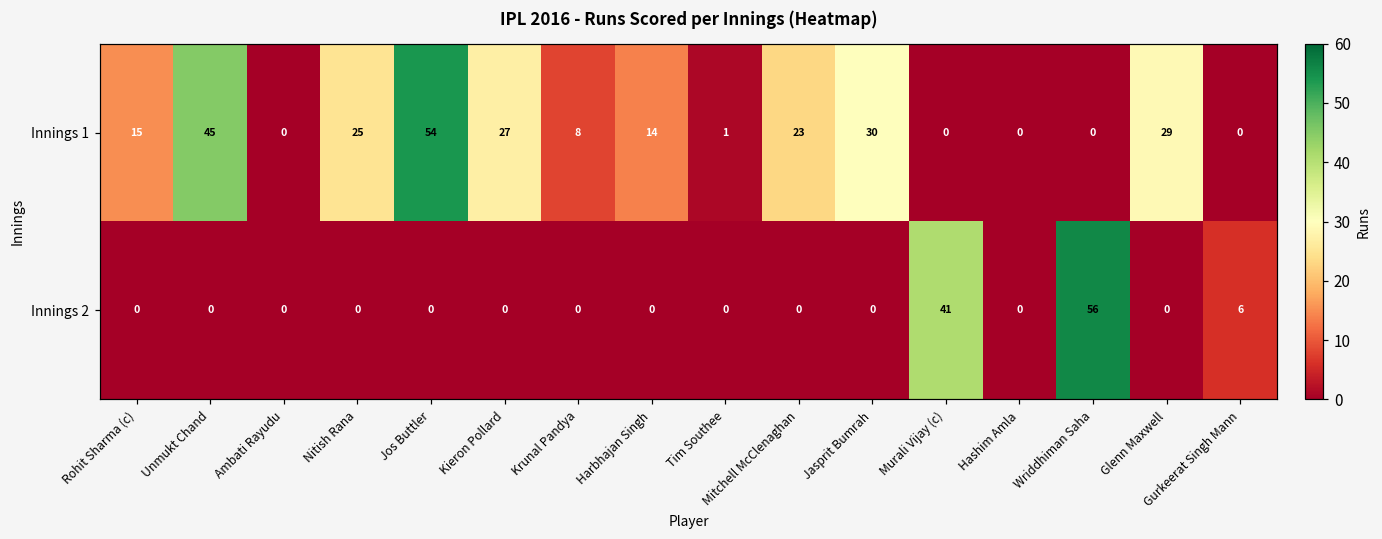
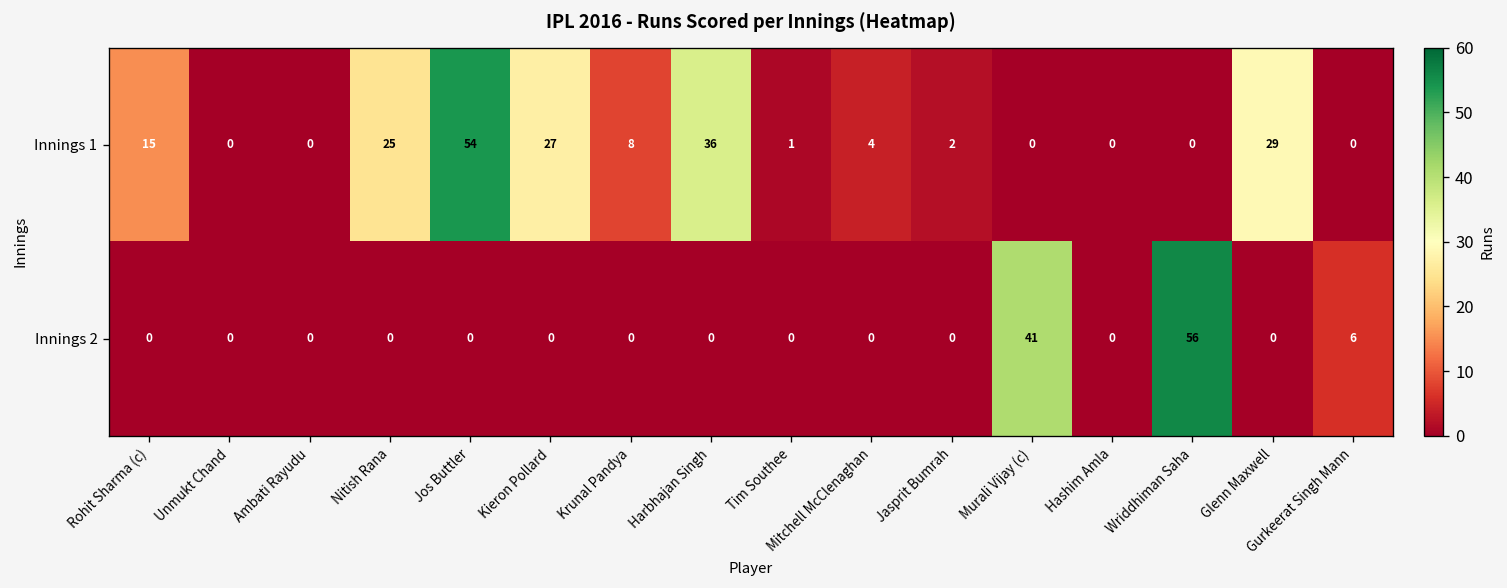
Innings 1, Unmukt Chand: 45 -> 0
Innings 1, Harbhajan Singh: 14 -> 36
Innings 1, Mitchell McClenaghan: 23 -> 4
Innings 1, Jasprit Bumrah: 30 -> 2
